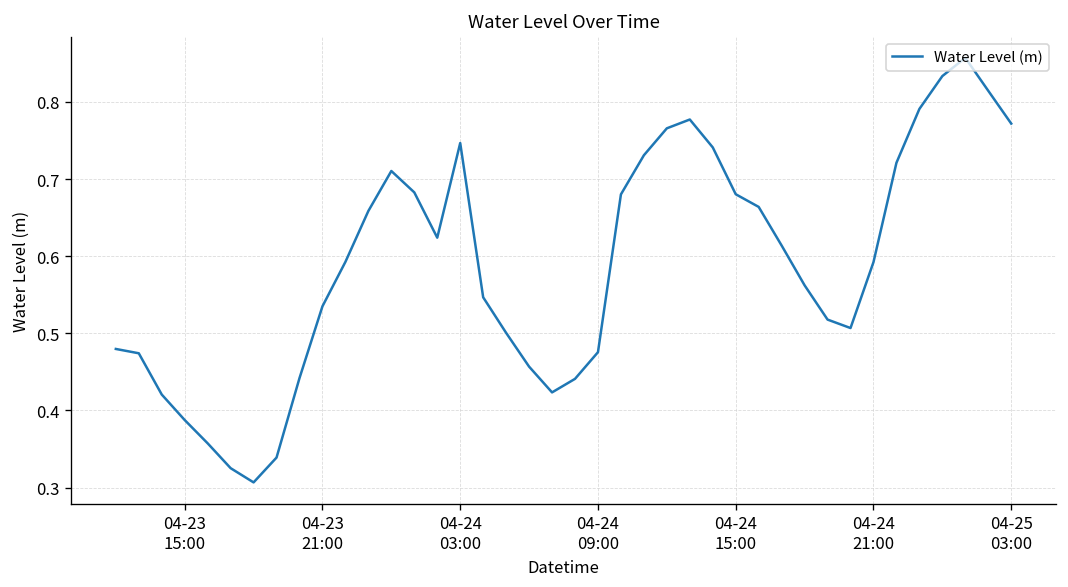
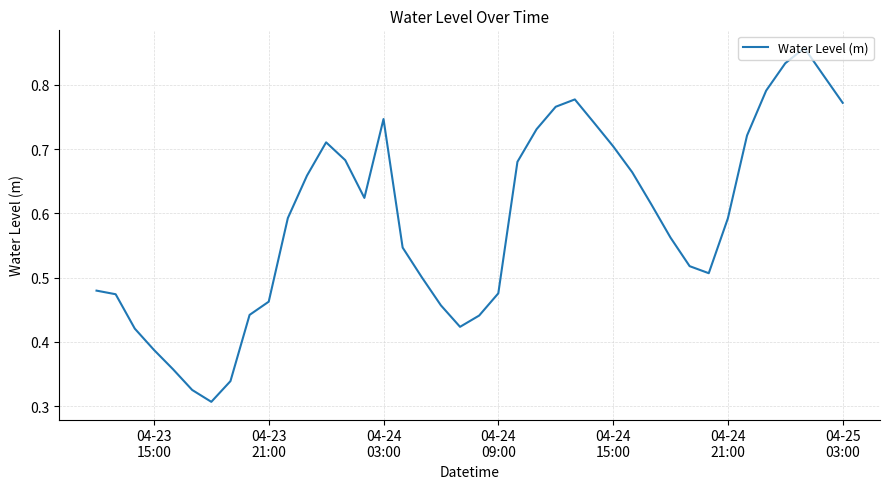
04-23 21:00: 0.54 -> 0.46
04-24 15:00: 0.68 -> 0.70
